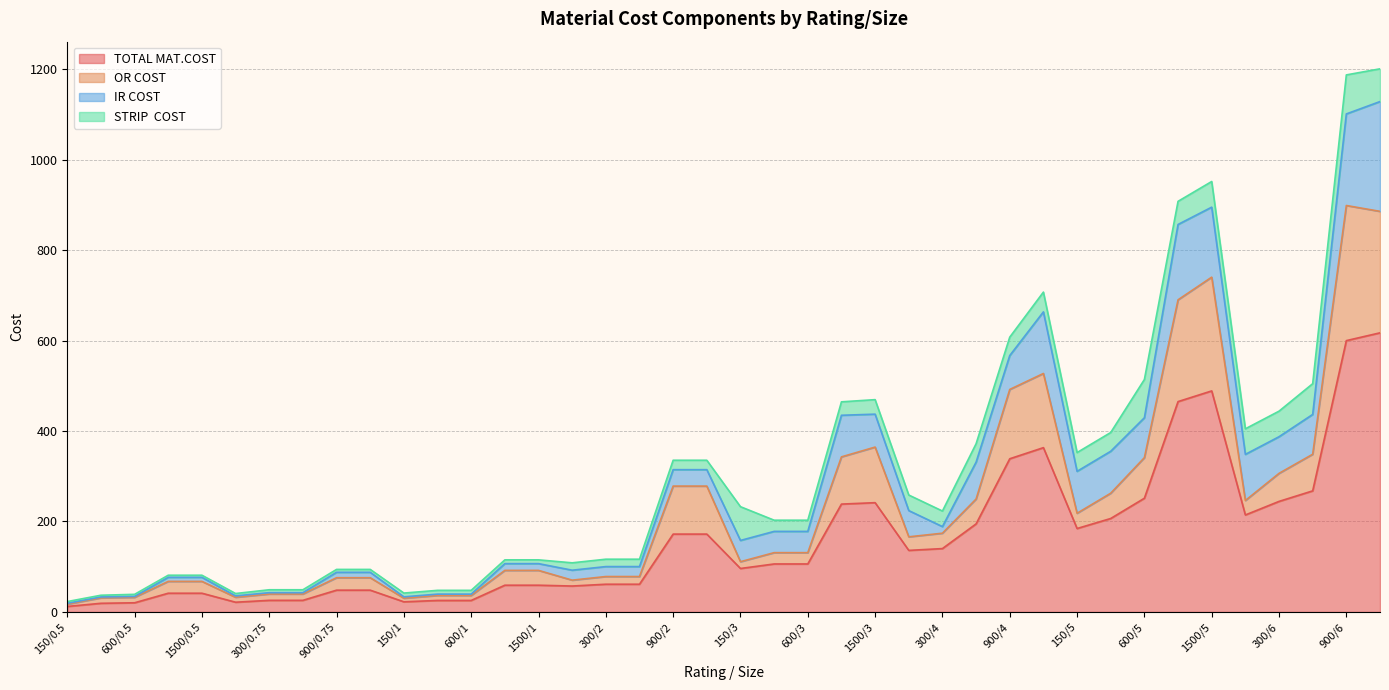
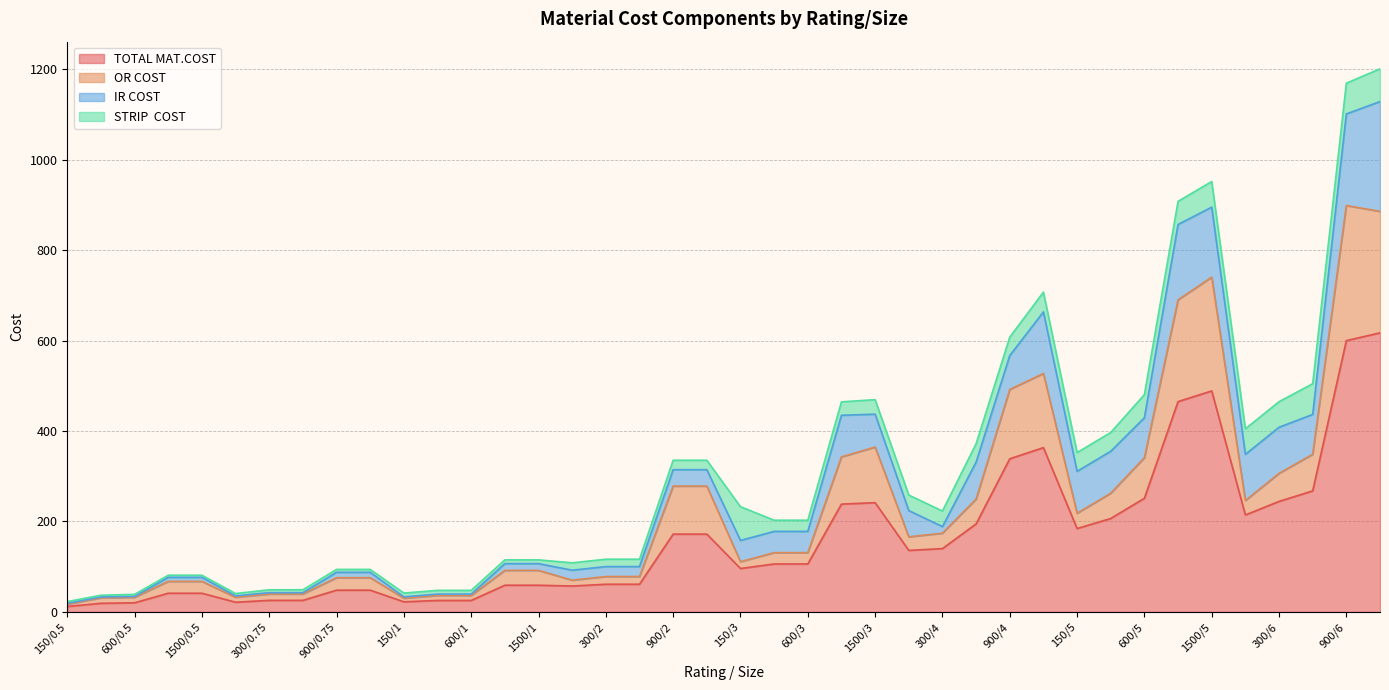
STRIP COST, 600/5: 80 -> 50
IR COST, 300/6: 80 -> 100
STRIP COST, 900/6: 90 -> 70
